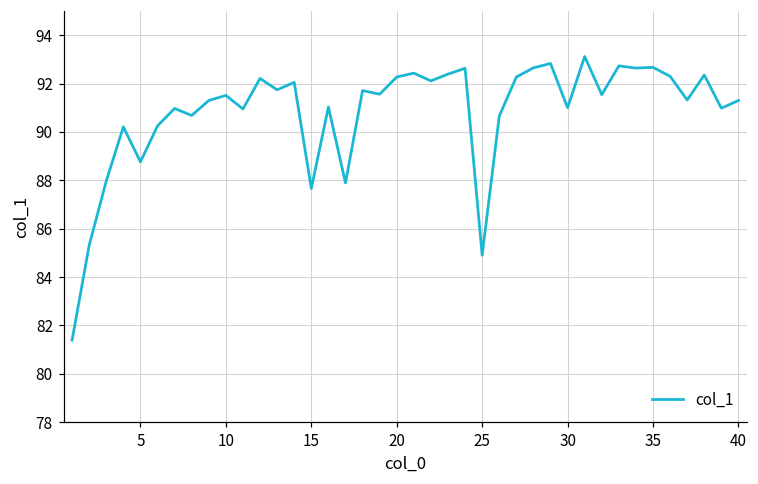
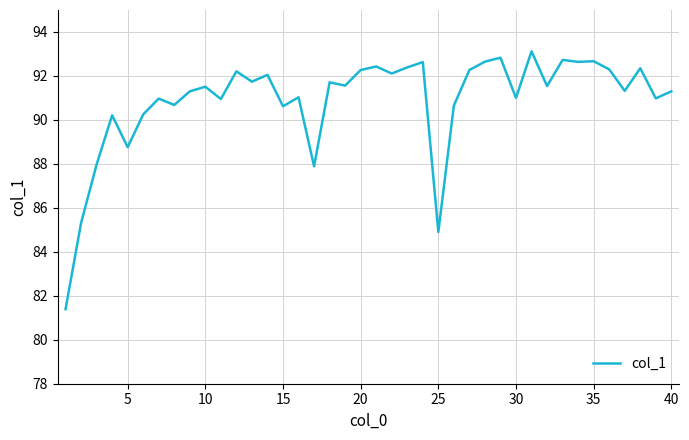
15: 87.7 -> 90.6
